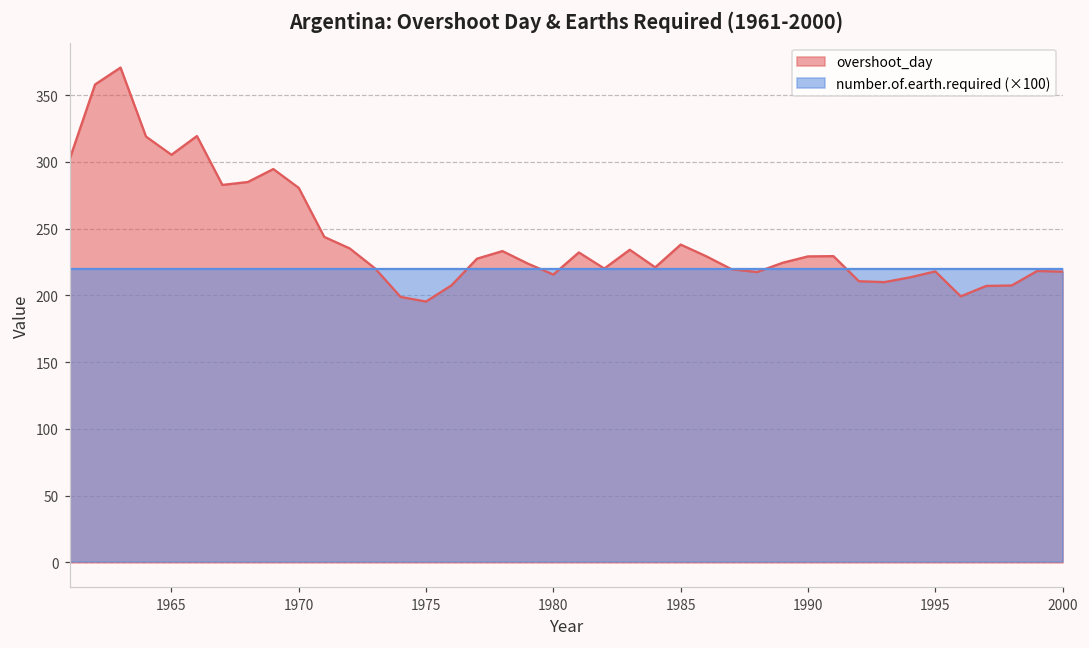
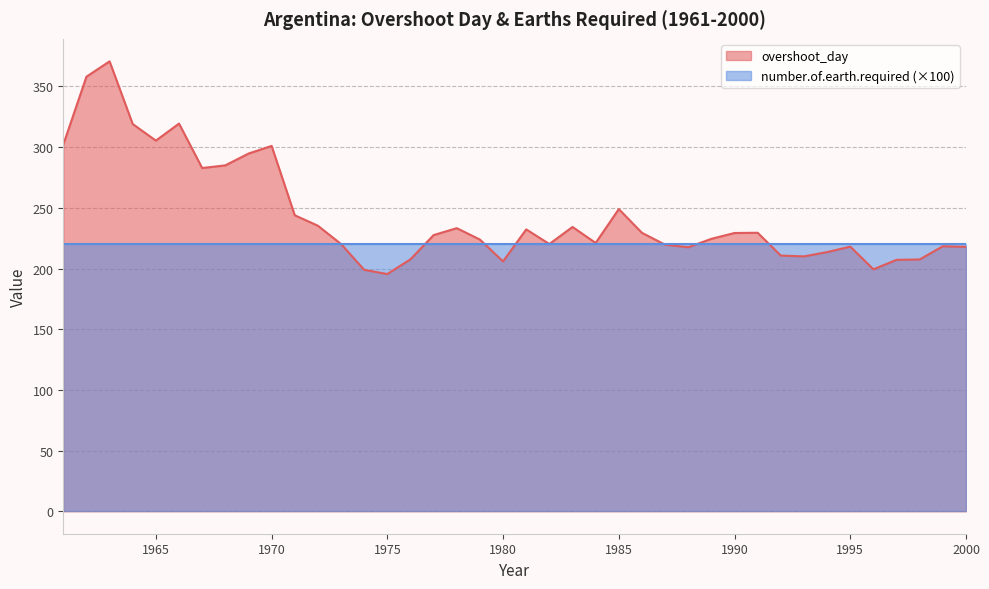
overshoot_day, 1970: 281 -> 301
overshoot_day, 1980: 216 -> 206
overshoot_day, 1985: 238 -> 249
